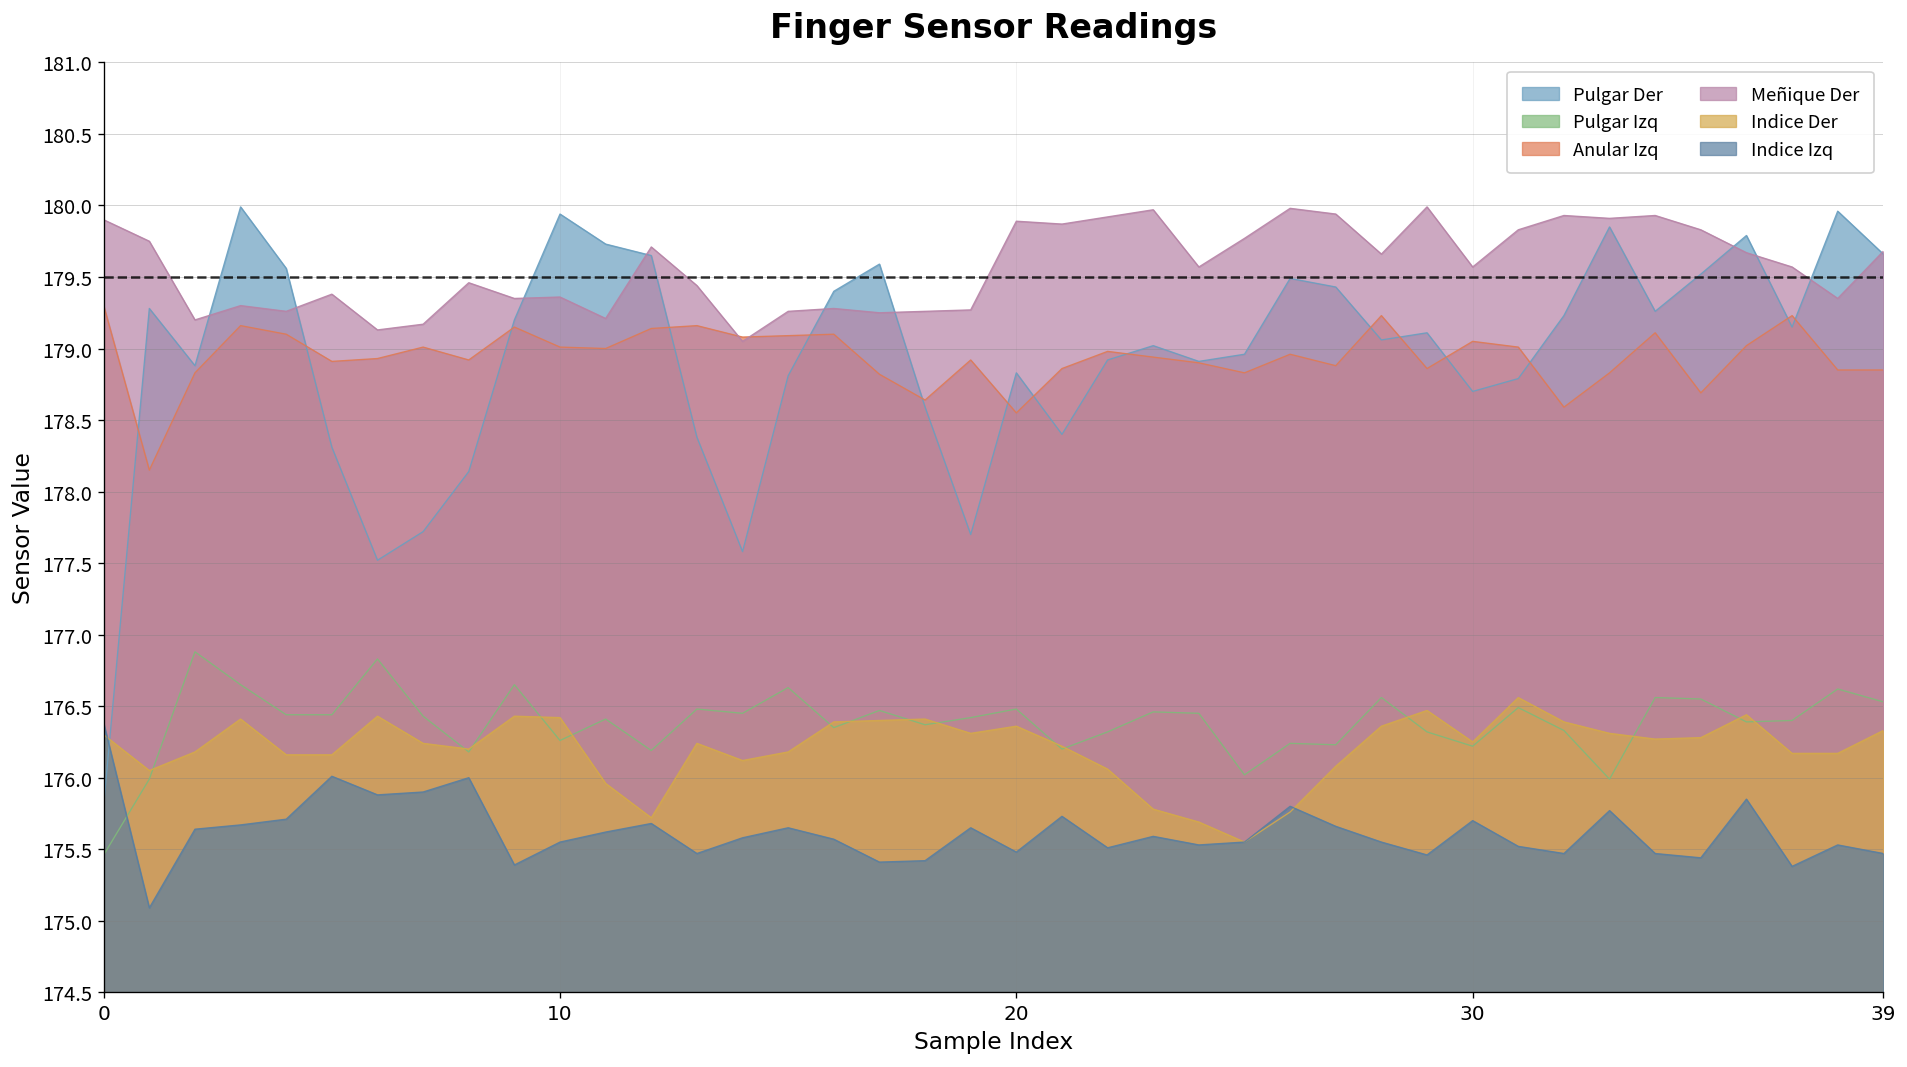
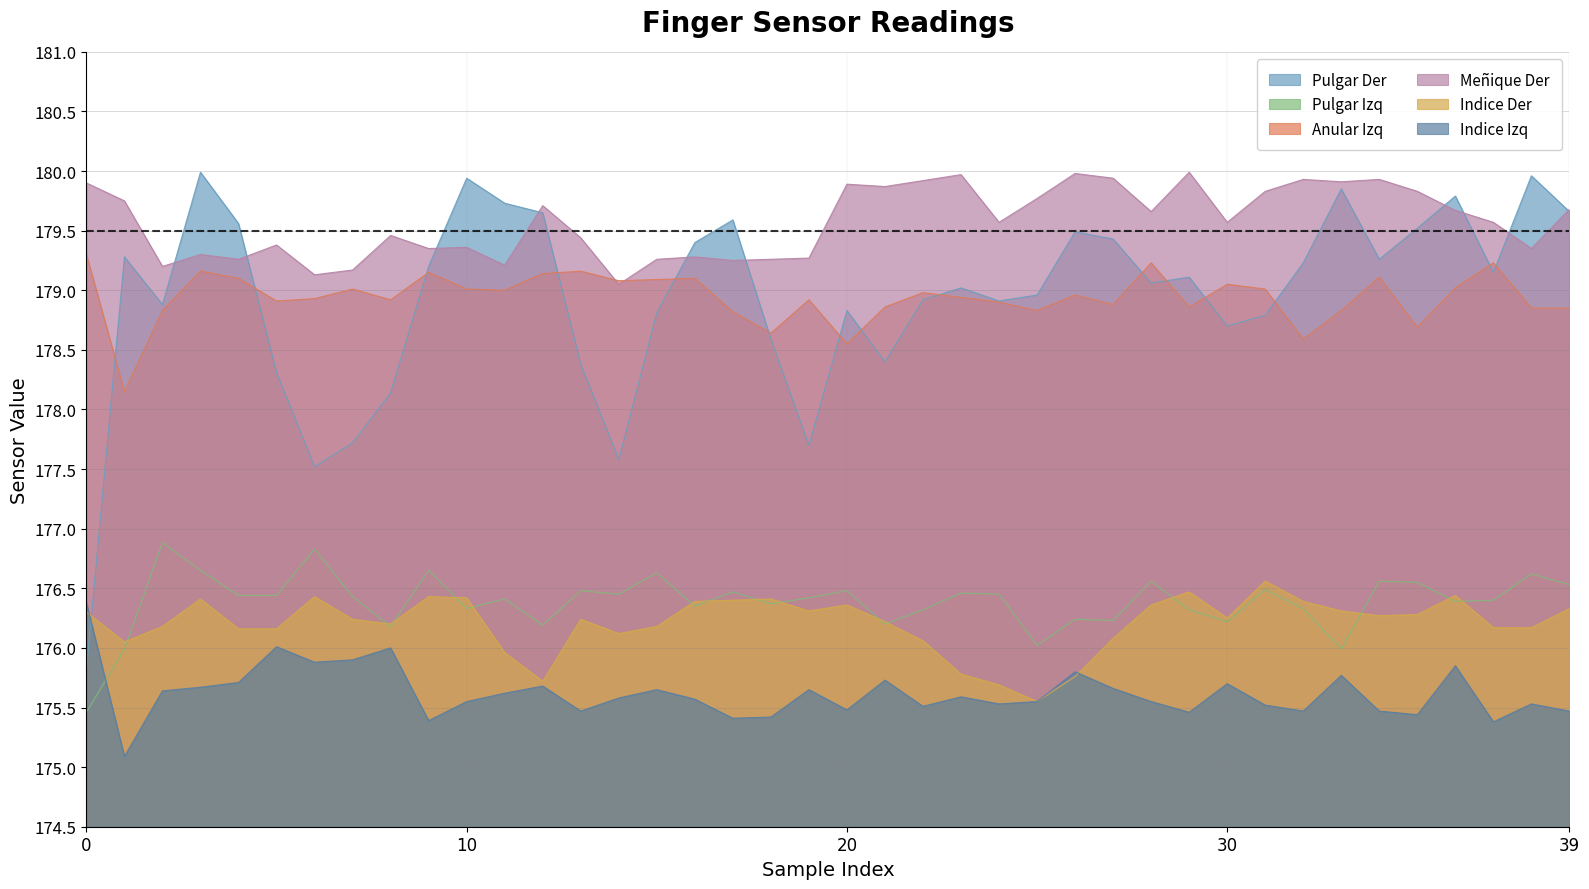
Pulgar Izq, 10: 176.26 -> 176.33
